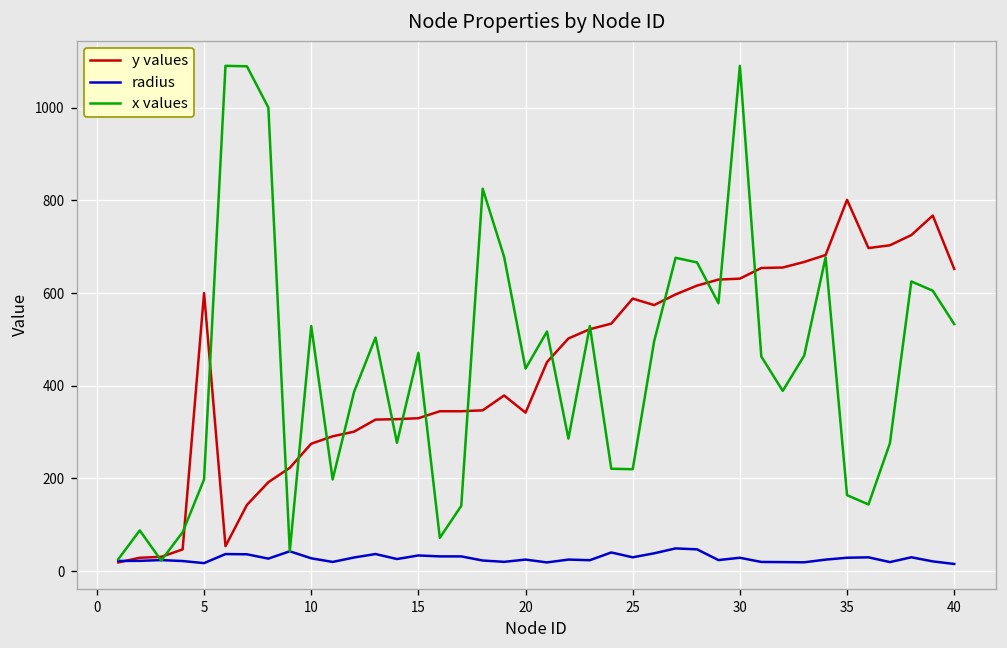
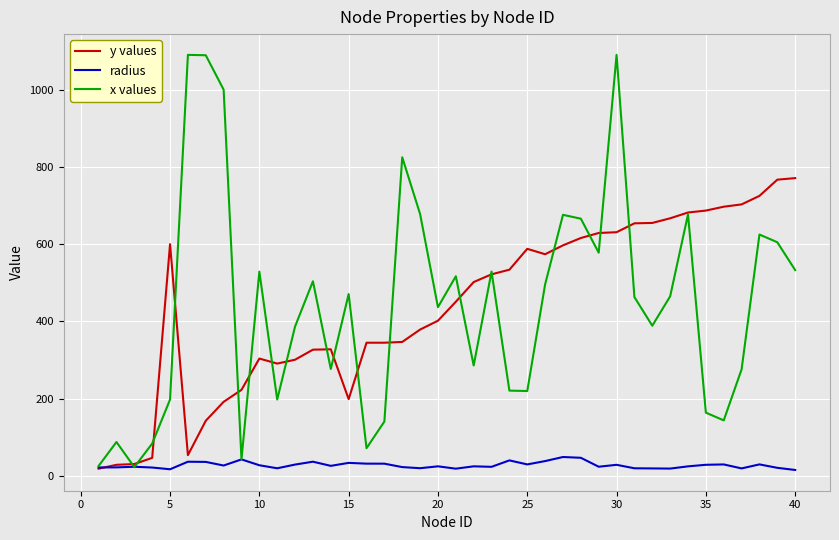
y values, 10: 280 -> 300
y values, 15: 330 -> 200
y values, 20: 340 -> 400
y values, 35: 800 -> 690
y values, 40: 650 -> 770
